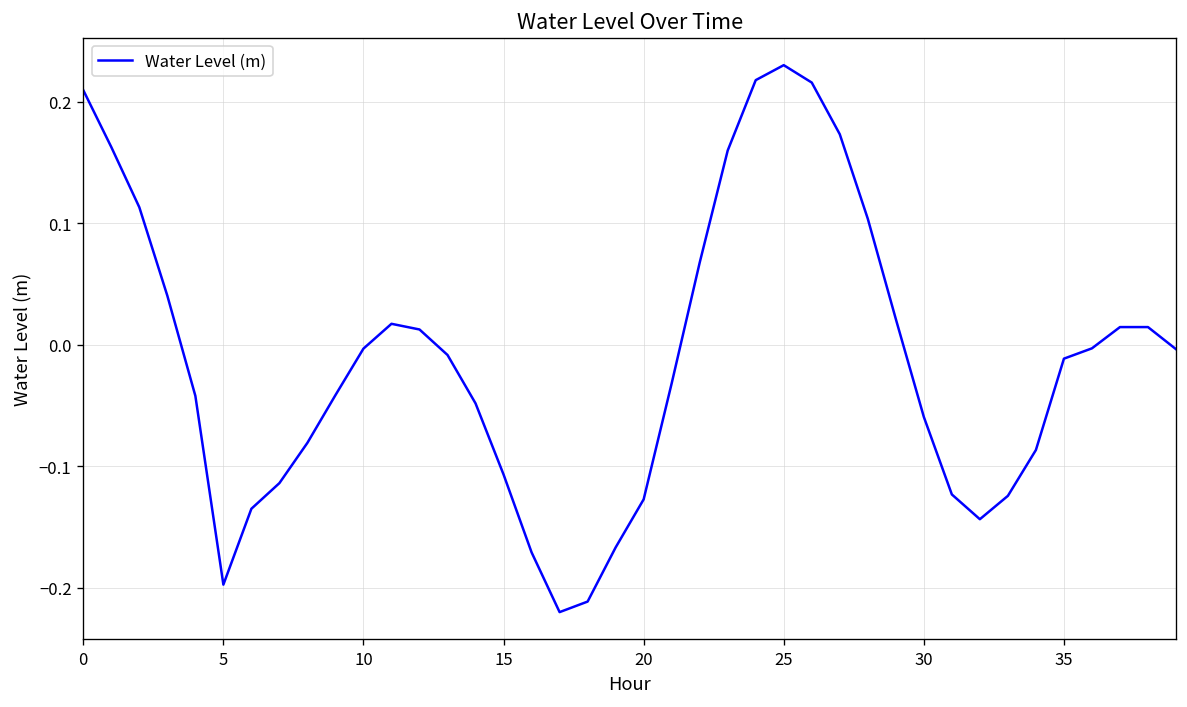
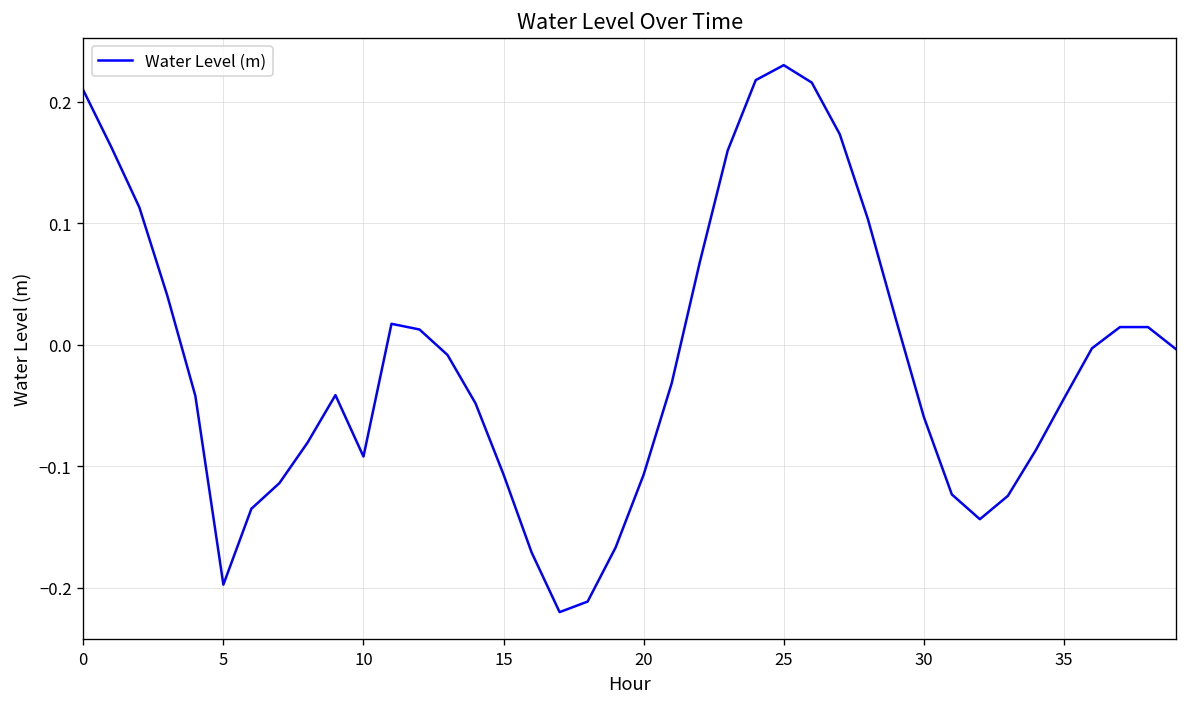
10: -0.003 -> -0.092
20: -0.127 -> -0.107
35: -0.012 -> -0.045
